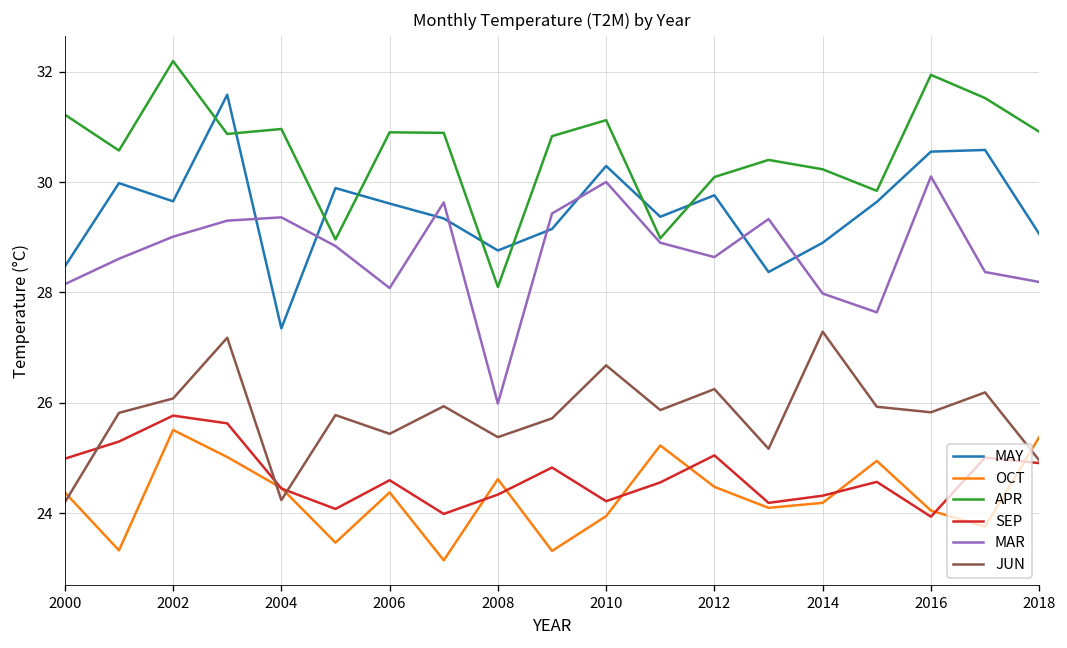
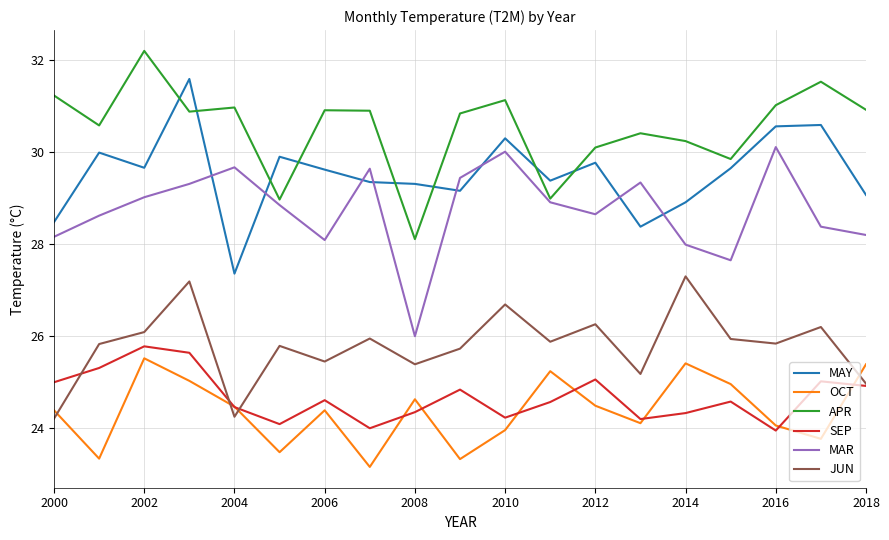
MAR, 2004: 29.4 -> 29.7
MAY, 2008: 28.8 -> 29.3
OCT, 2014: 24.2 -> 25.4
APR, 2016: 31.9 -> 31.0
